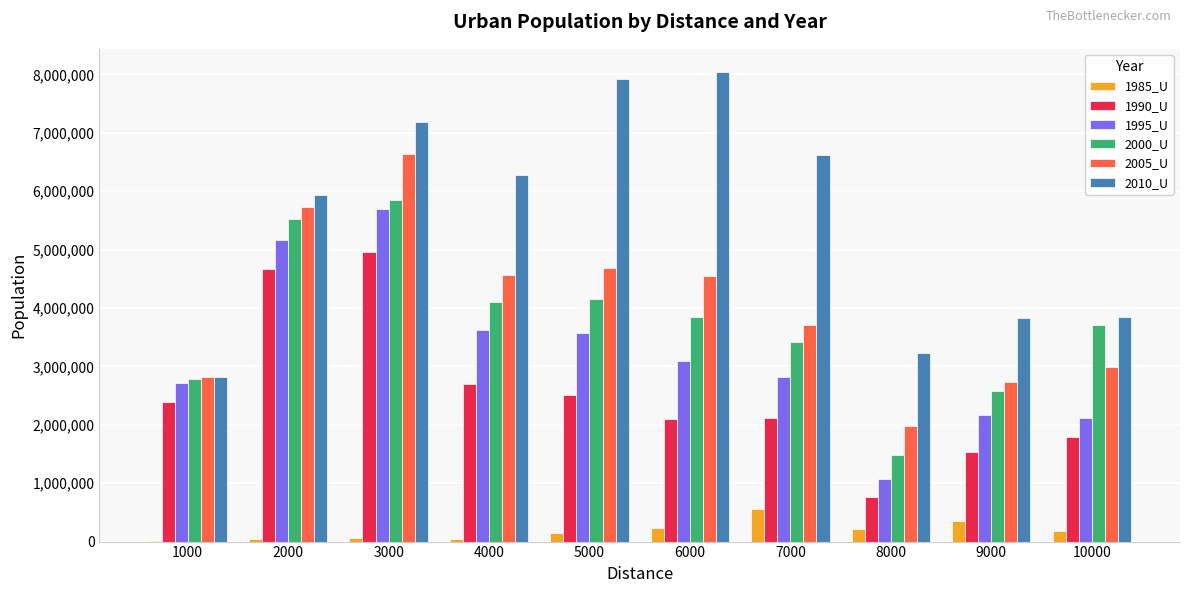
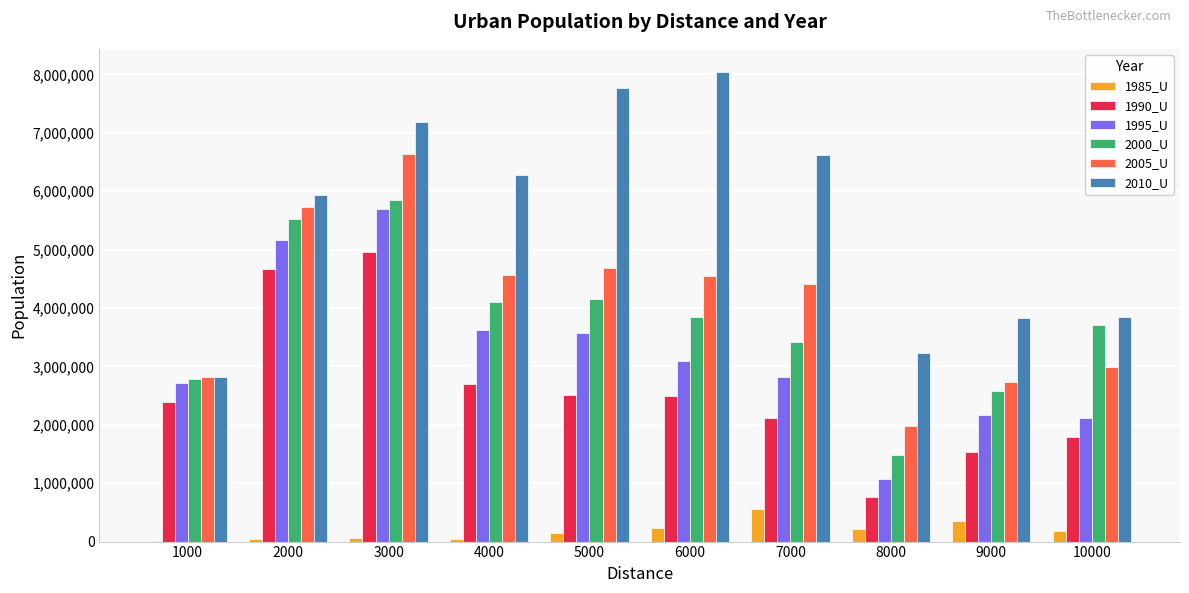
2010_U, 5000: 7,900,000 -> 7,800,000
1990_U, 6000: 2,100,000 -> 2,500,000
2005_U, 7000: 3,700,000 -> 4,400,000
